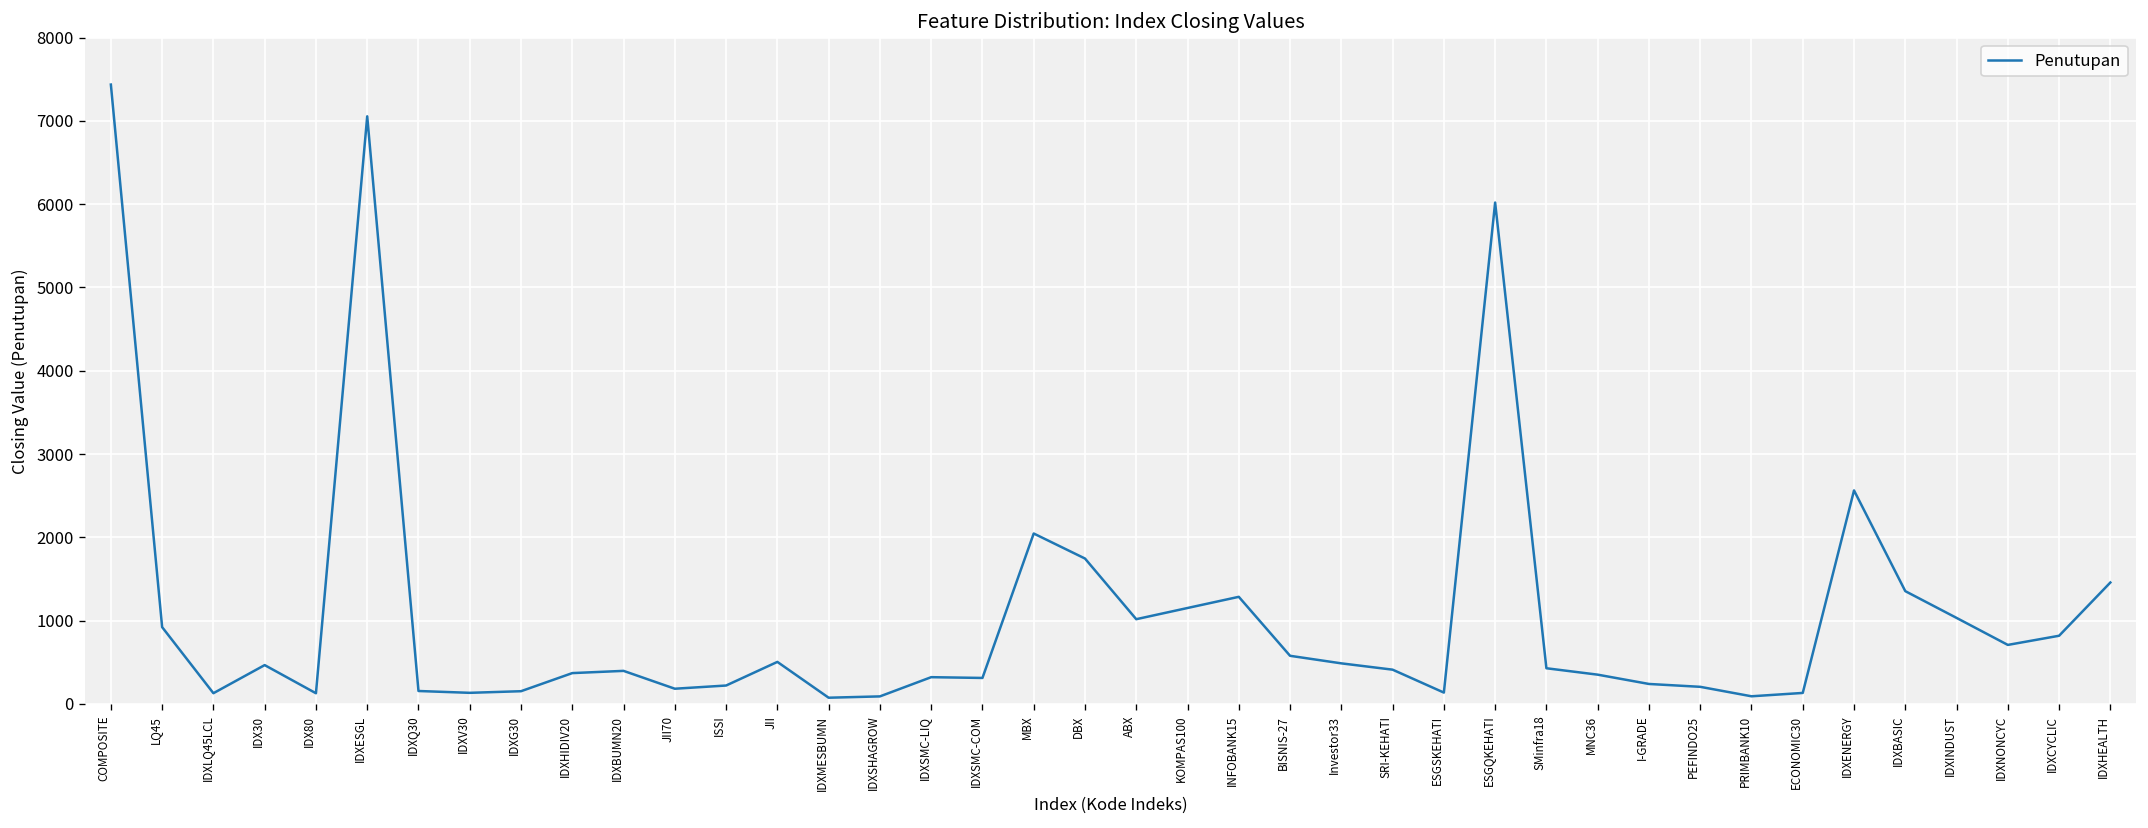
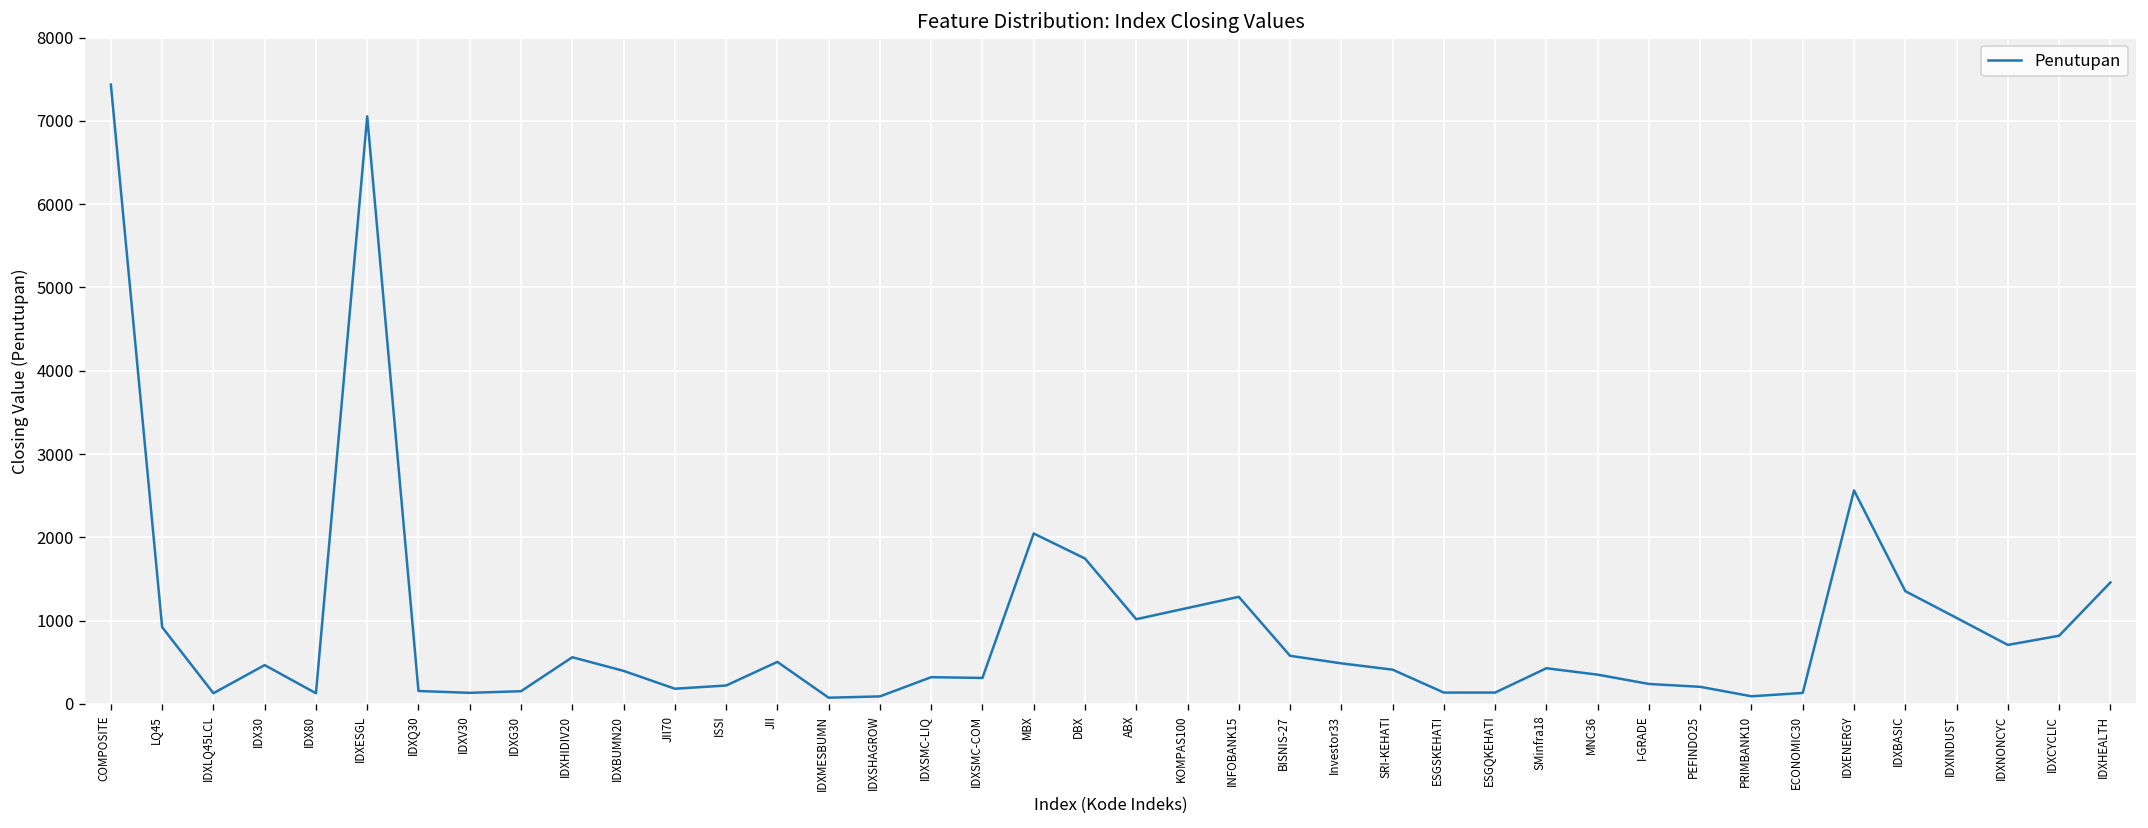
IDXHIDIV20: 400 -> 600
ESGQKEHATI: 6000 -> 100
